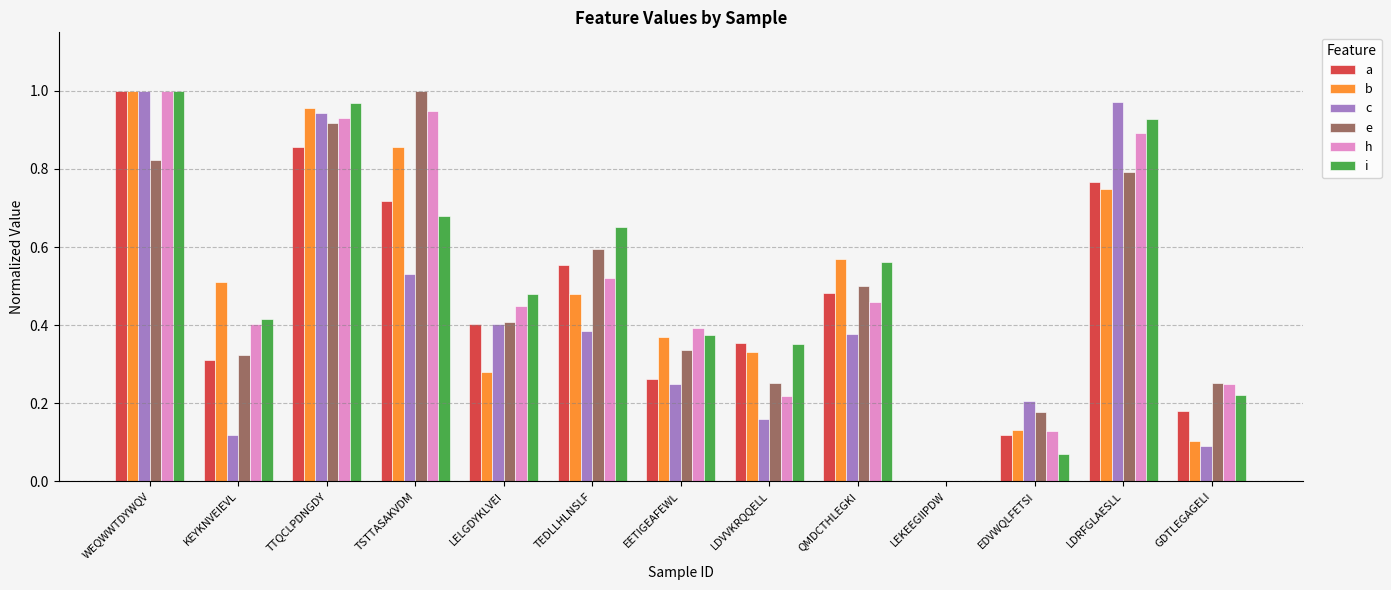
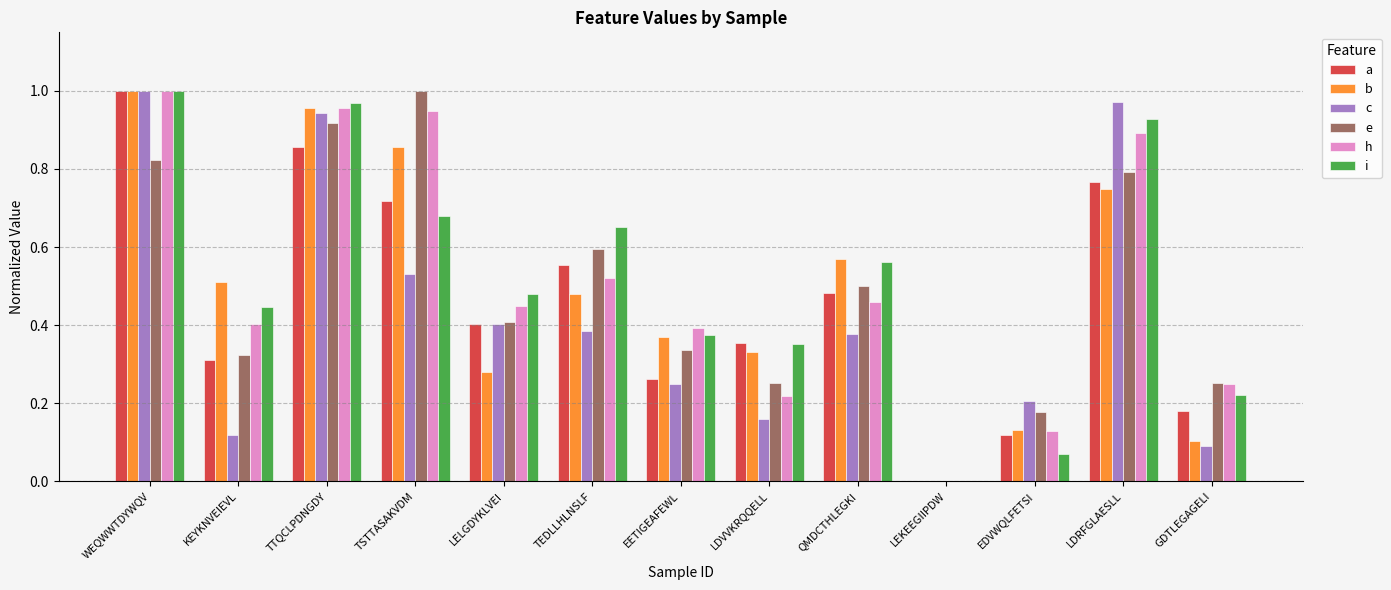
i, KEYKNVEIEVL: 0.42 -> 0.45
h, TTQCLPDNGDY: 0.93 -> 0.96
